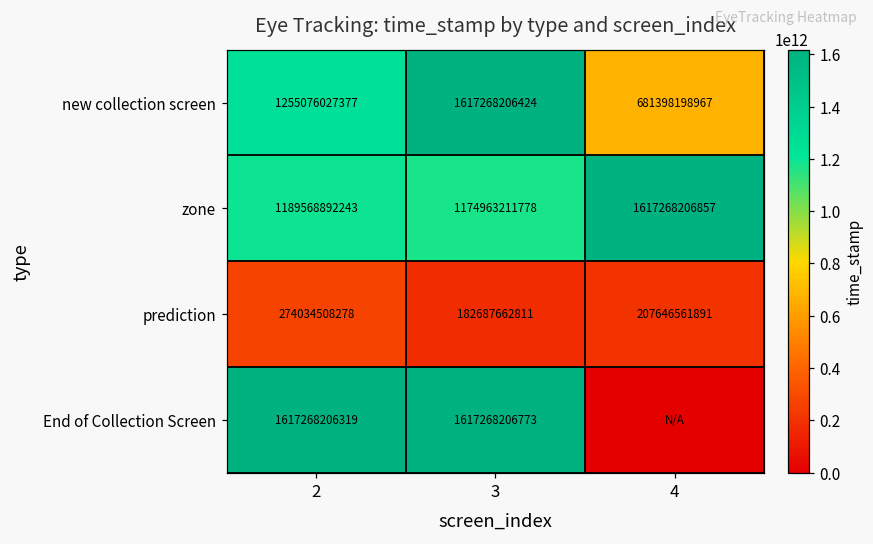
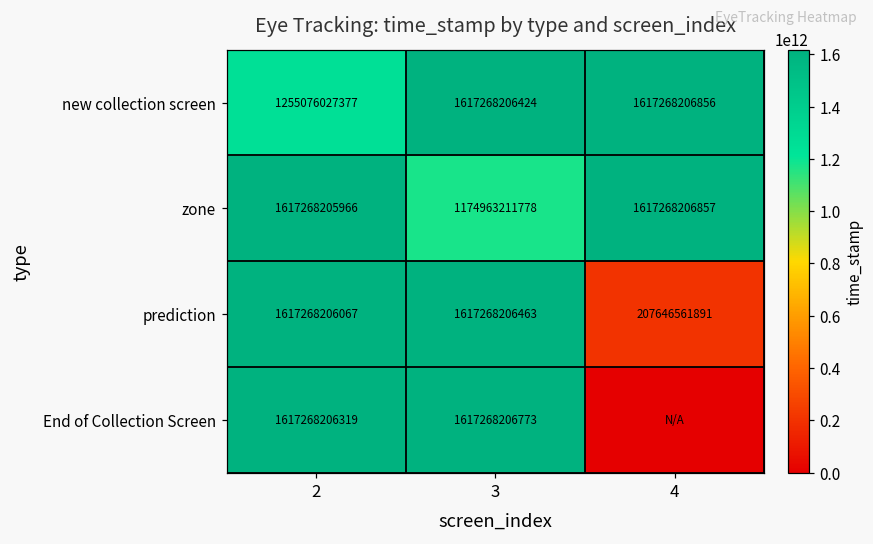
new collection screen, 4: 681398198967 -> 1617268206856
zone, 2: 1189568892243 -> 1617268205966
prediction, 2: 274034508278 -> 1617268206067
prediction, 3: 182687662811 -> 1617268206463
